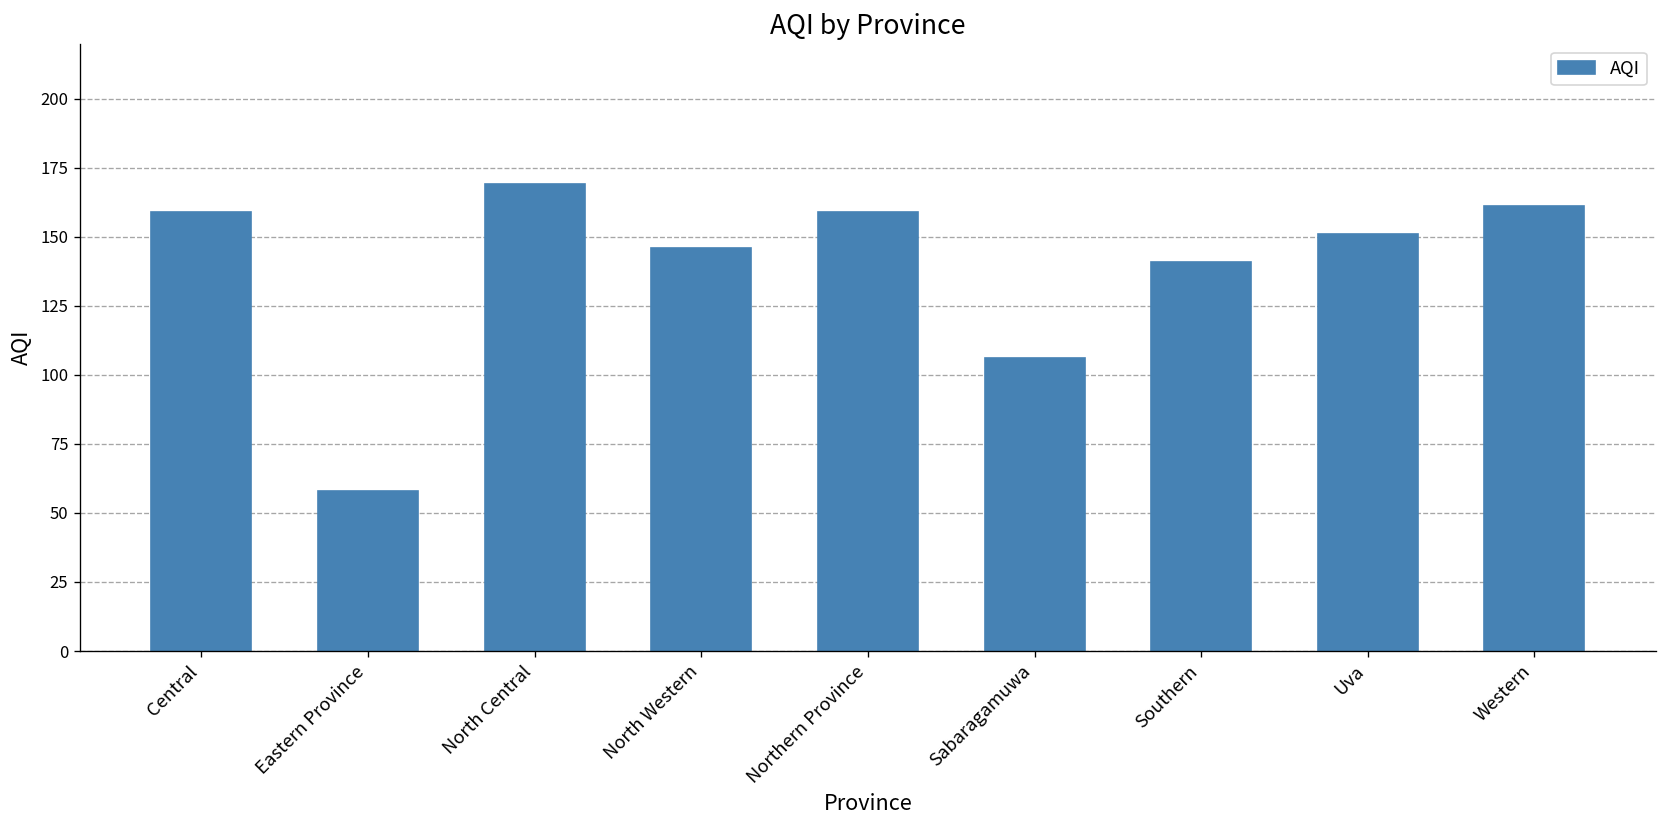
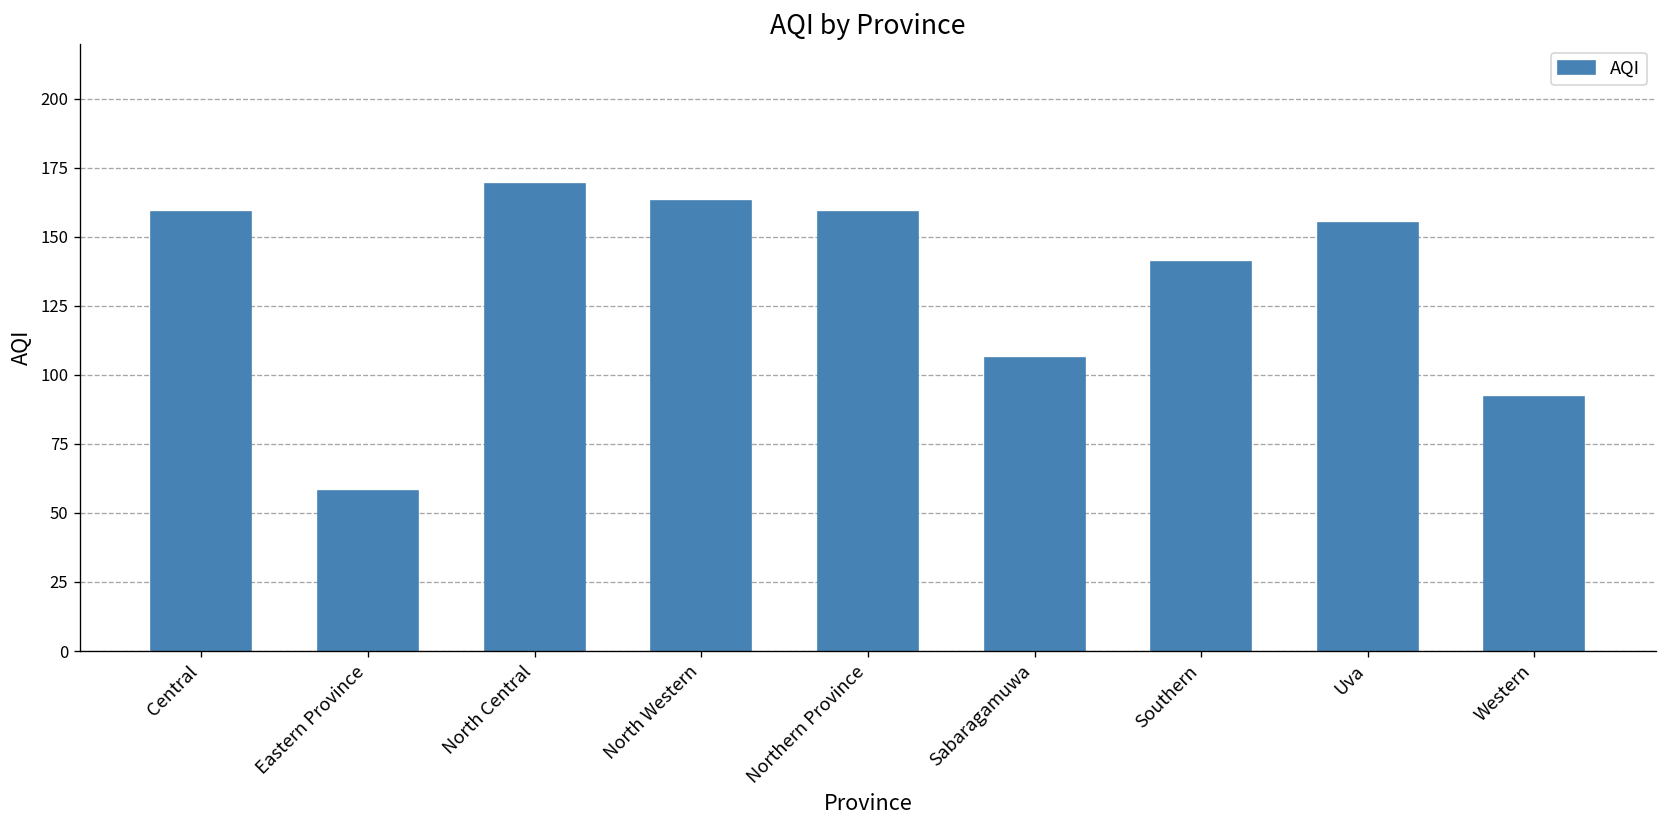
North Western: 146 -> 163
Uva: 151 -> 155
Western: 161 -> 92
